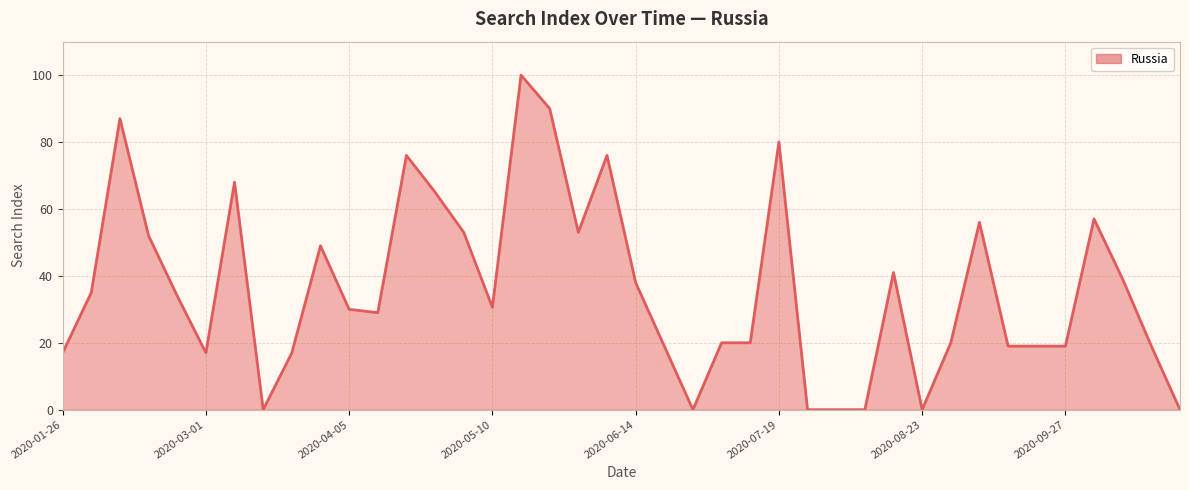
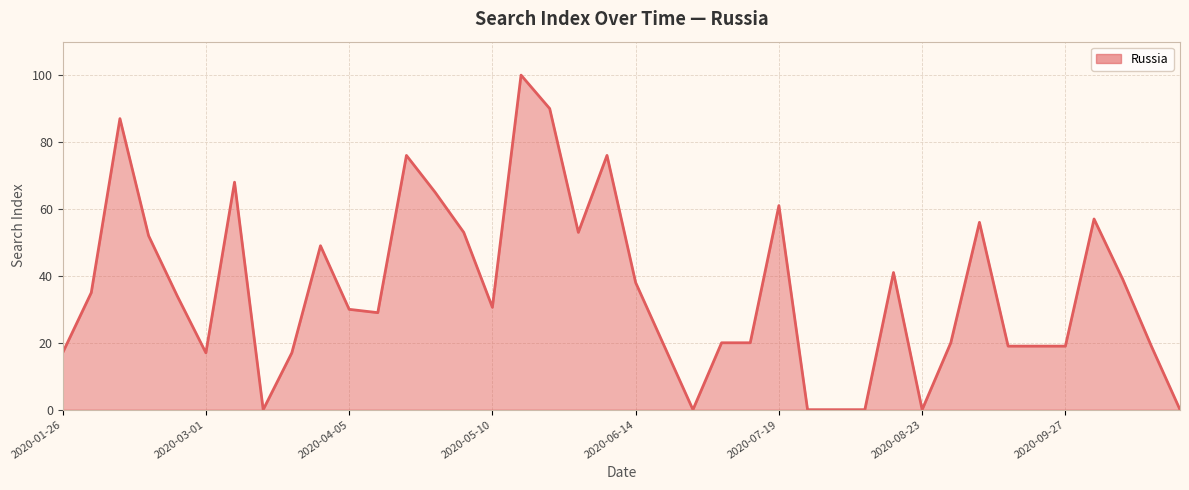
2020-07-19: 80 -> 61
